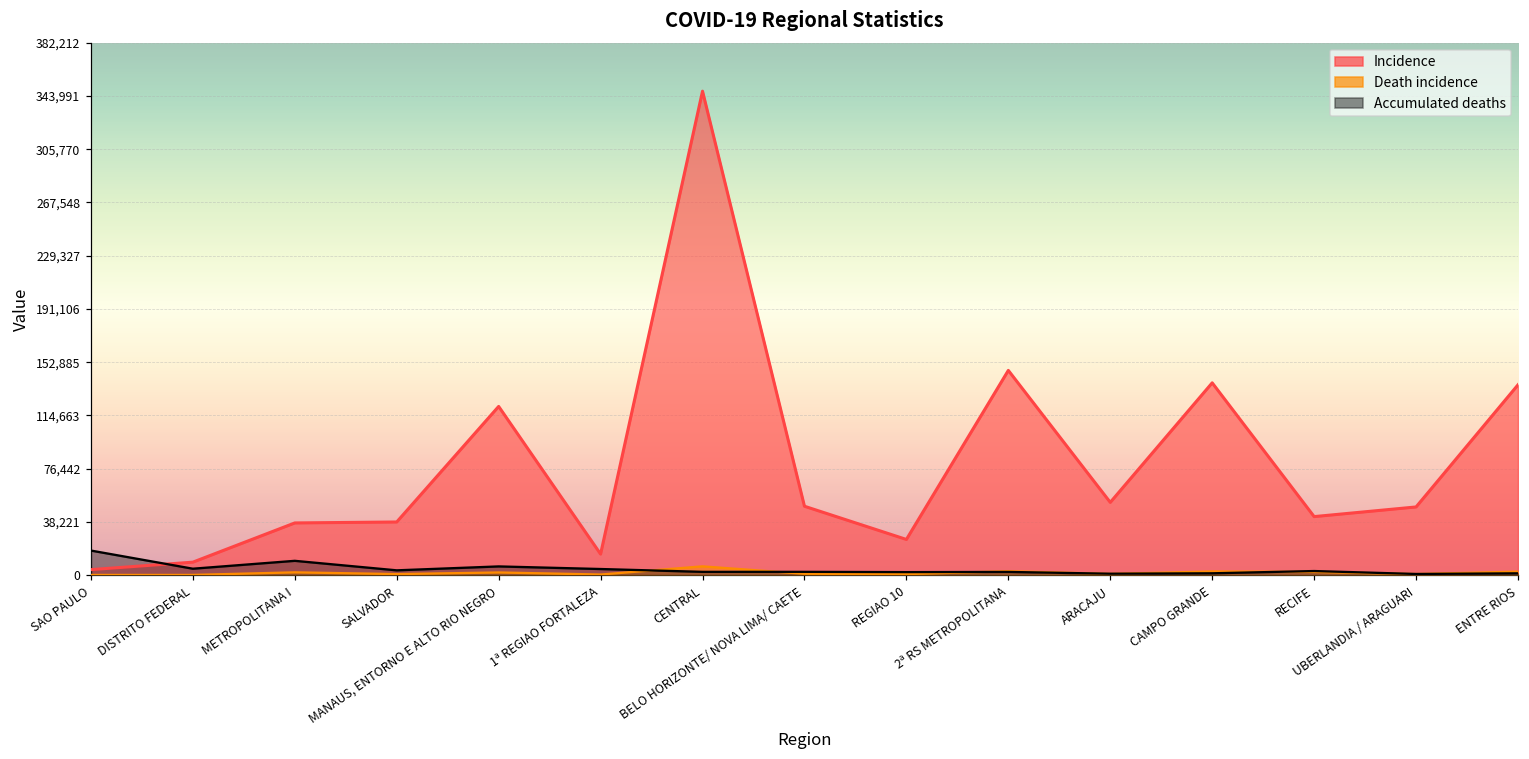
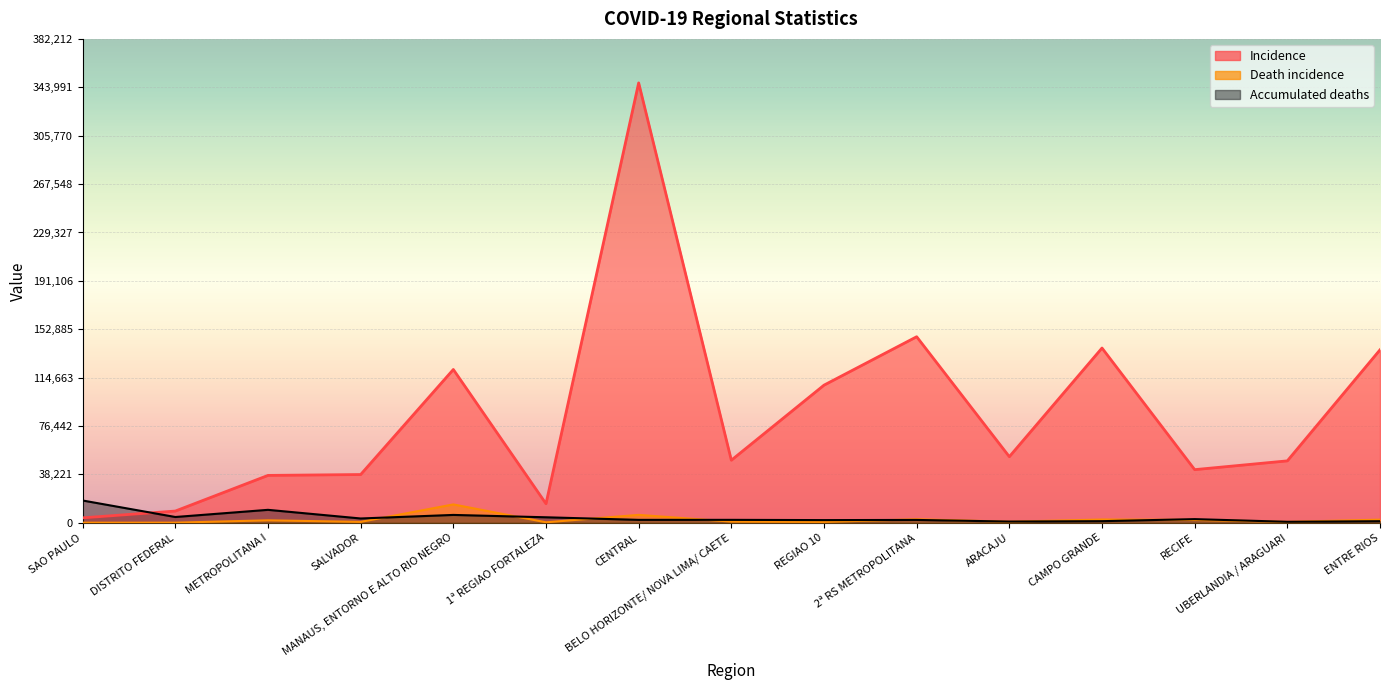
Death incidence, MANAUS, ENTORNO E ALTO RIO NEGRO: 2,000 -> 15,000
Incidence, REGIAO 10: 26,000 -> 109,000
